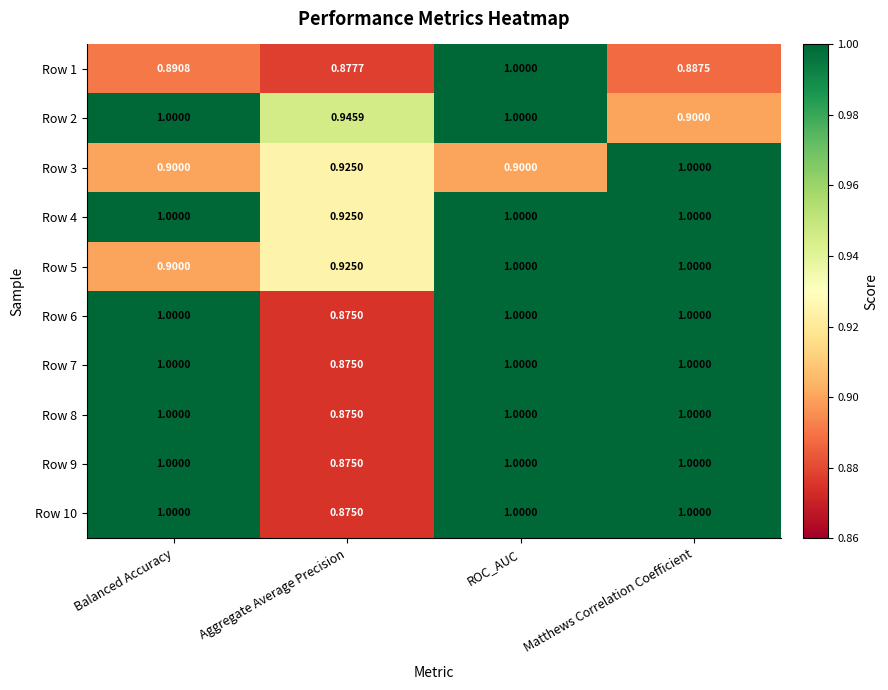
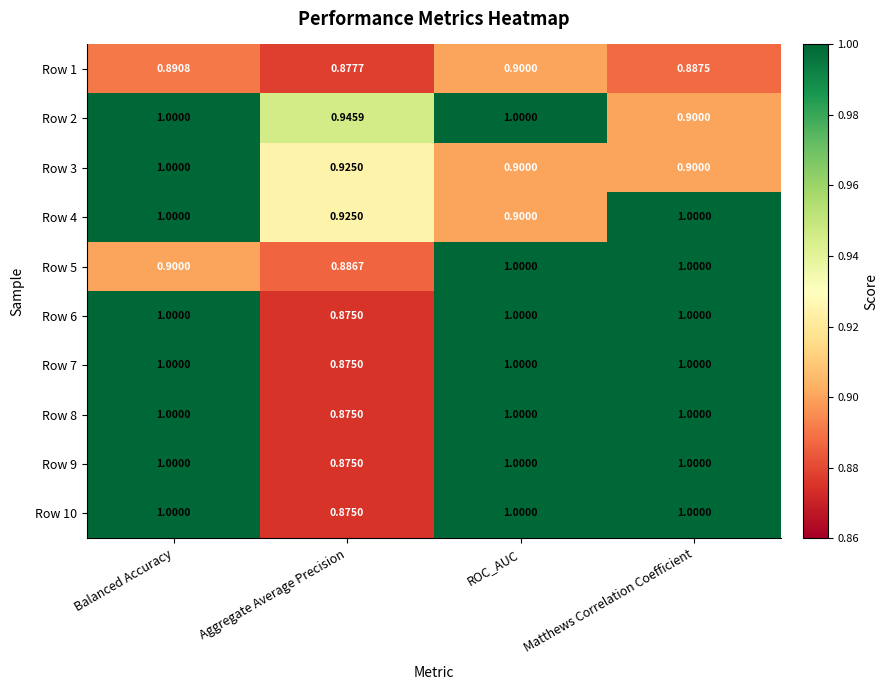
Row 1, ROC_AUC: 1.0000 -> 0.9000
Row 3, Balanced Accuracy: 0.9000 -> 1.0000
Row 3, Matthews Correlation Coefficient: 1.0000 -> 0.9000
Row 4, ROC_AUC: 1.0000 -> 0.9000
Row 5, Aggregate Average Precision: 0.9250 -> 0.8867
